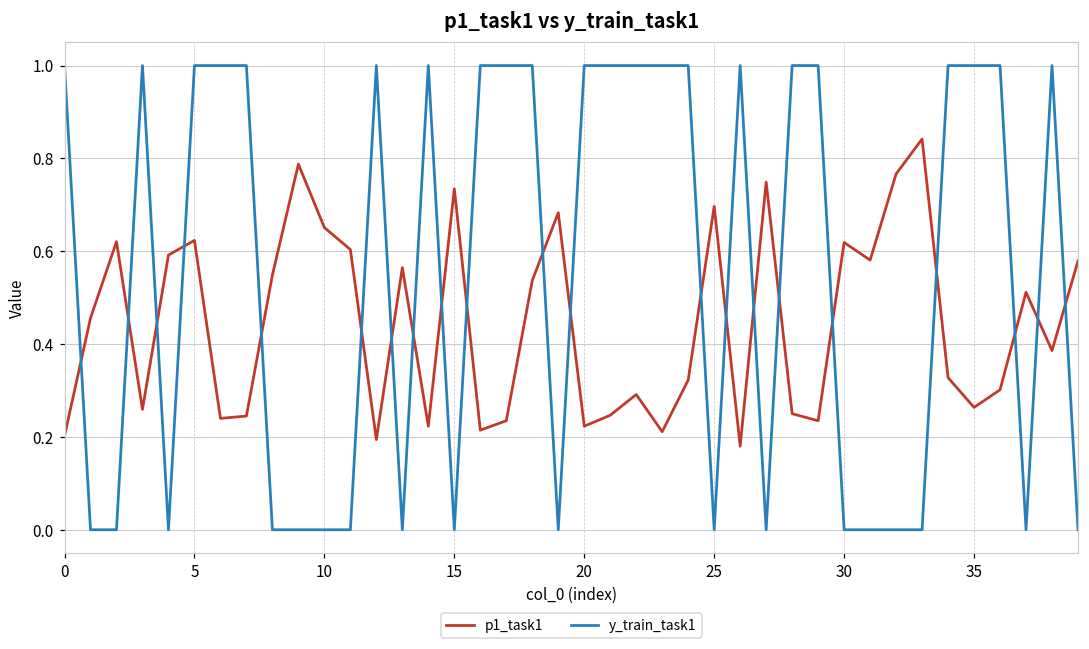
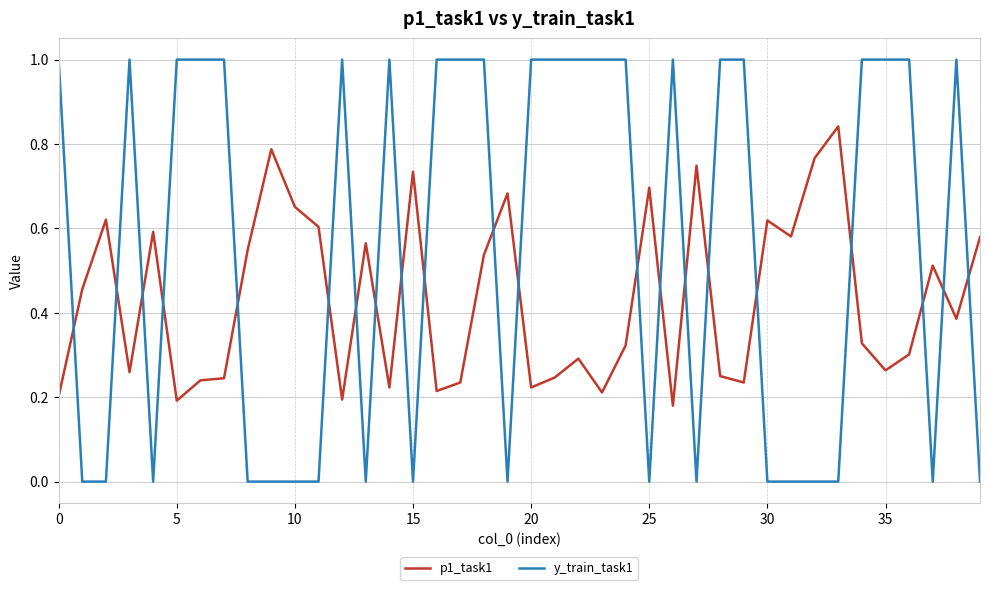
p1_task1, 5: 0.62 -> 0.19
